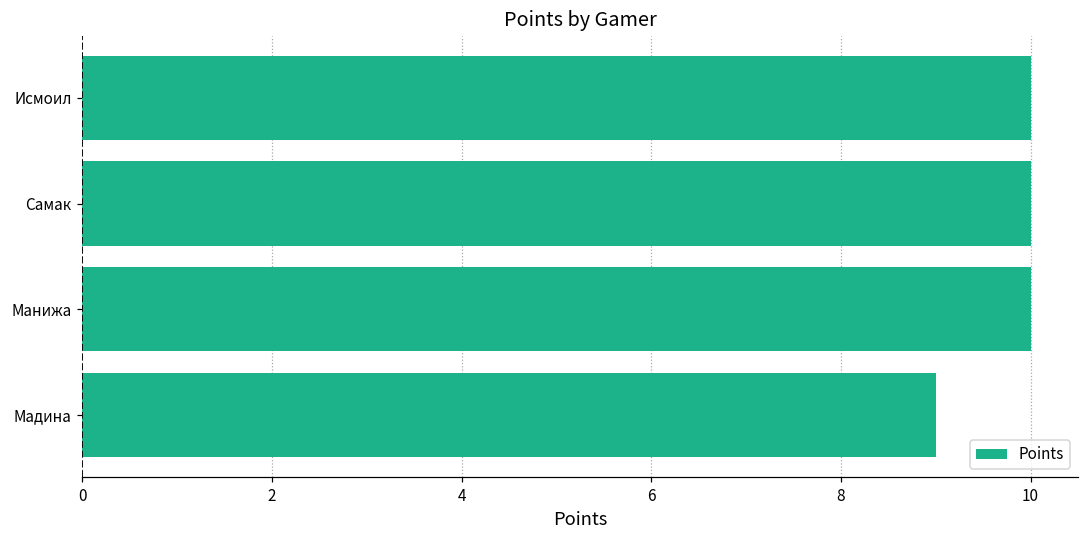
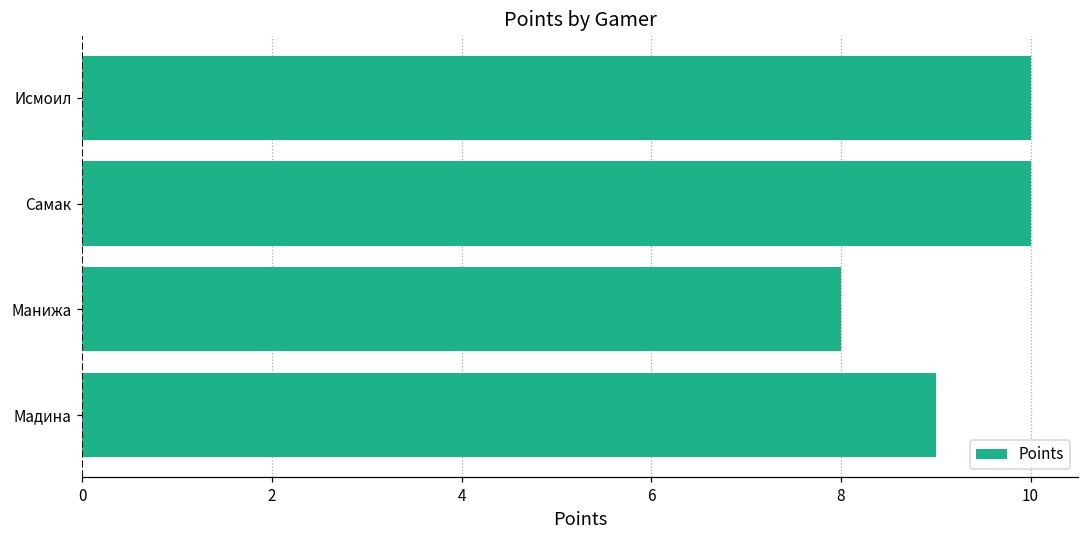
Манижа: 10 -> 8
